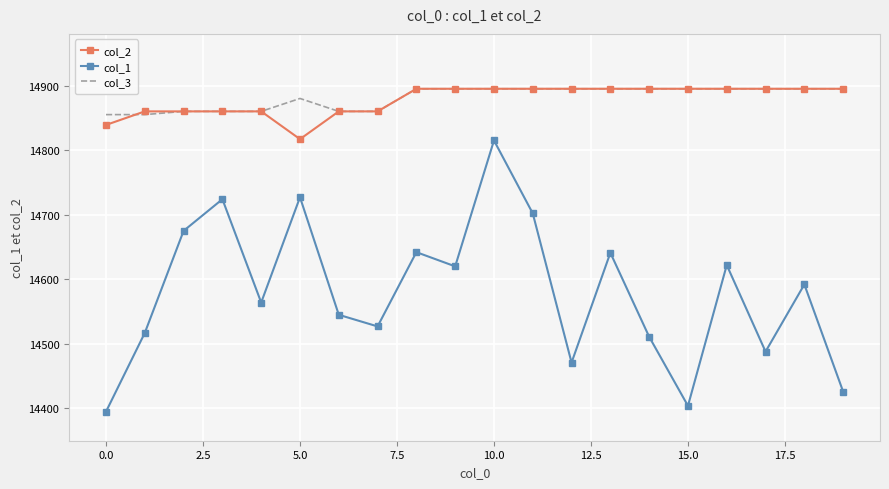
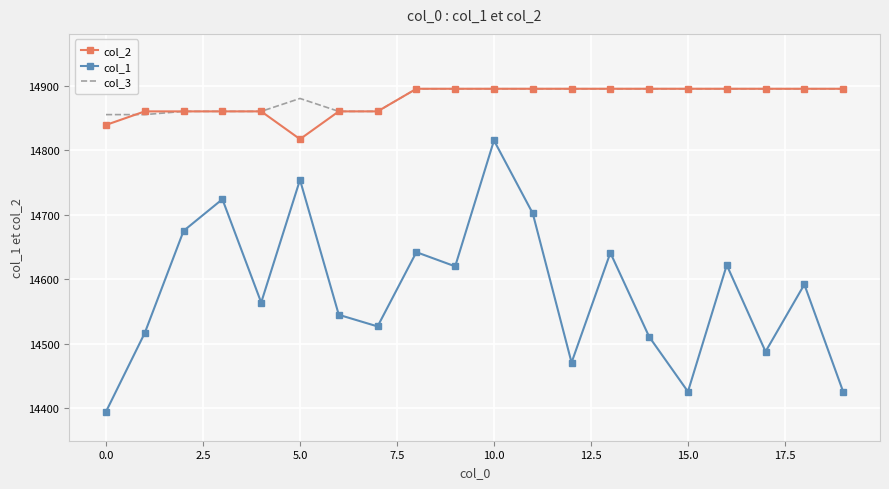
col_1, 5.0: 14730 -> 14750
col_1, 15.0: 14400 -> 14430
